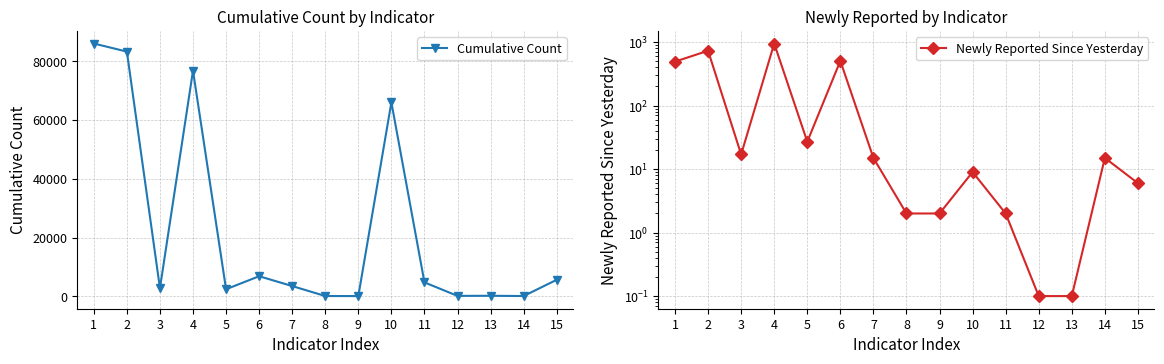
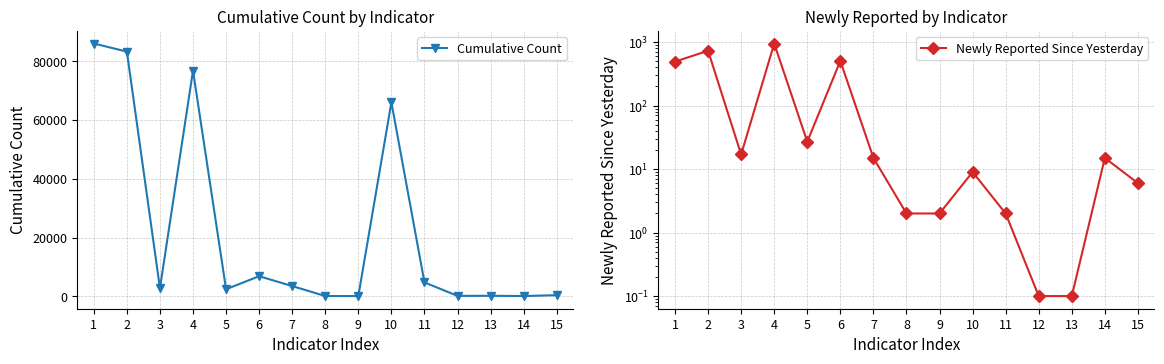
Cumulative Count by Indicator, 15: 6000 -> 0
